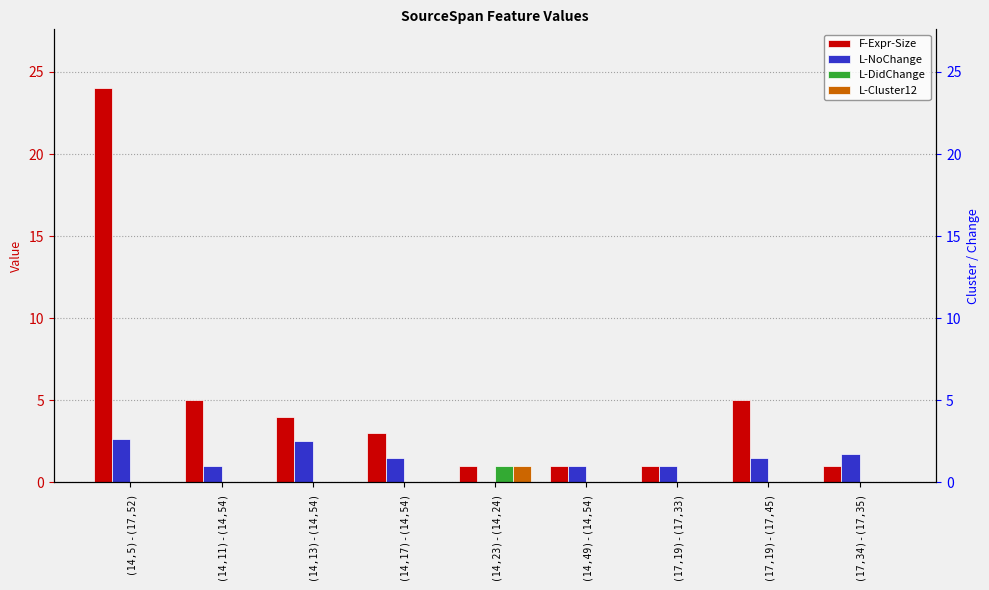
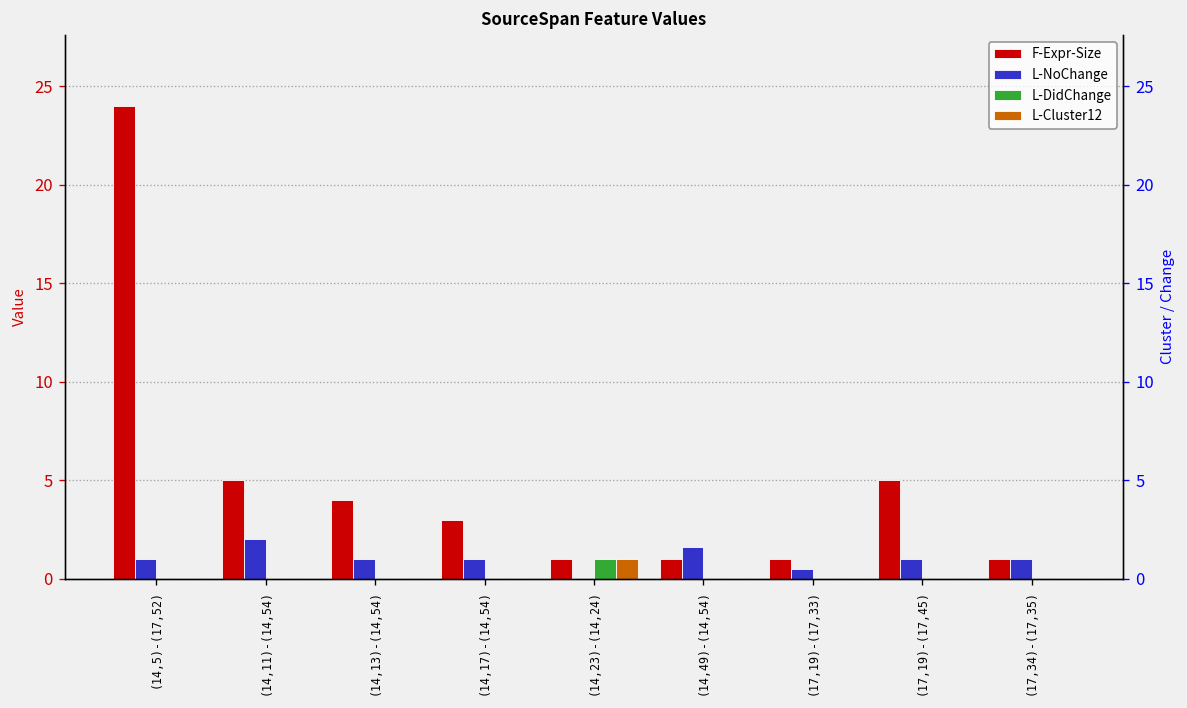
L-NoChange, (14,5)-(17,52): 2.6 -> 1.0
L-NoChange, (14,11)-(14,54): 1 -> 2
L-NoChange, (14,13)-(14,54): 2.5 -> 1.0
L-NoChange, (14,17)-(14,54): 1.5 -> 1.0
L-NoChange, (14,49)-(14,54): 1.0 -> 1.6
L-NoChange, (17,19)-(17,33): 1.0 -> 0.5
L-NoChange, (17,19)-(17,45): 1.5 -> 1.0
L-NoChange, (17,34)-(17,35): 1.7 -> 1.0
